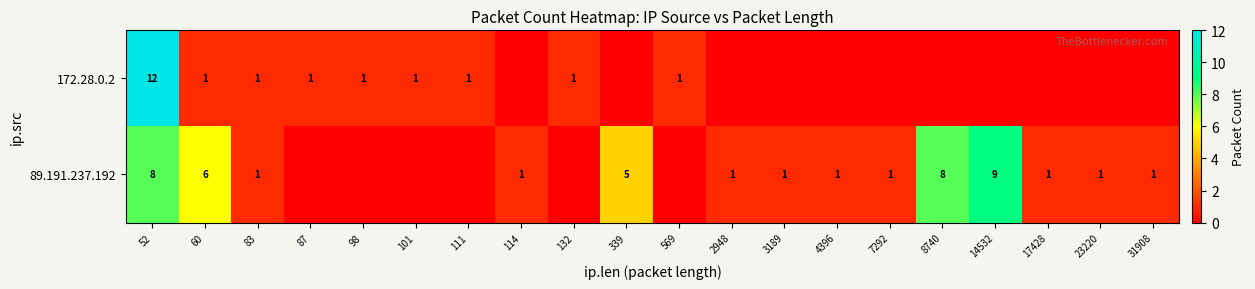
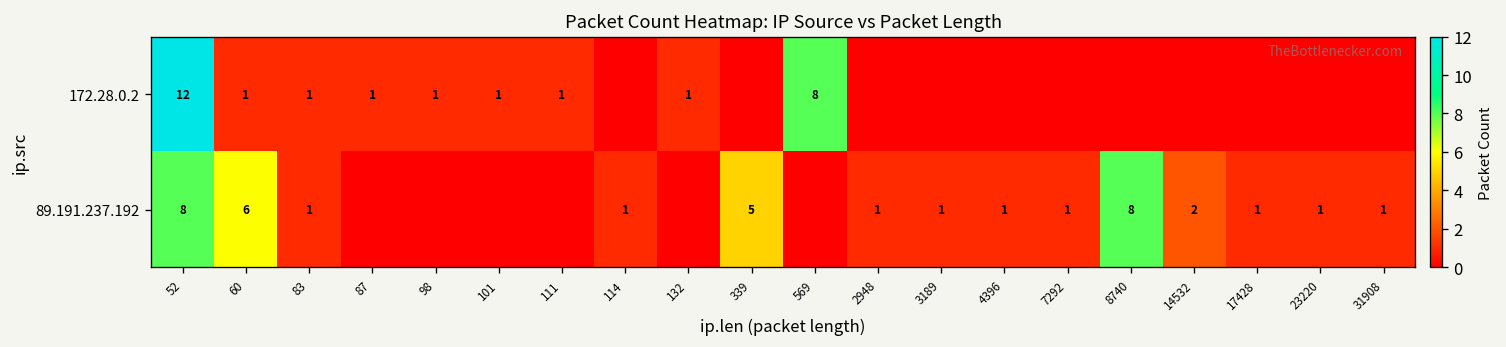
172.28.0.2, 569: 1 -> 8
89.191.237.192, 14532: 9 -> 2
